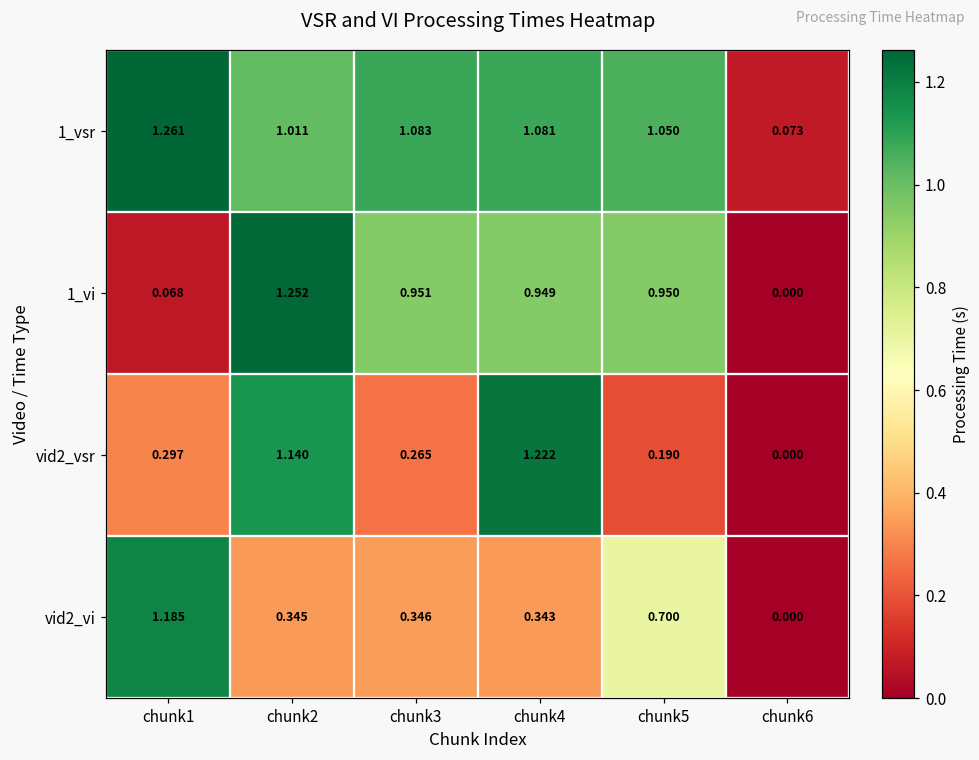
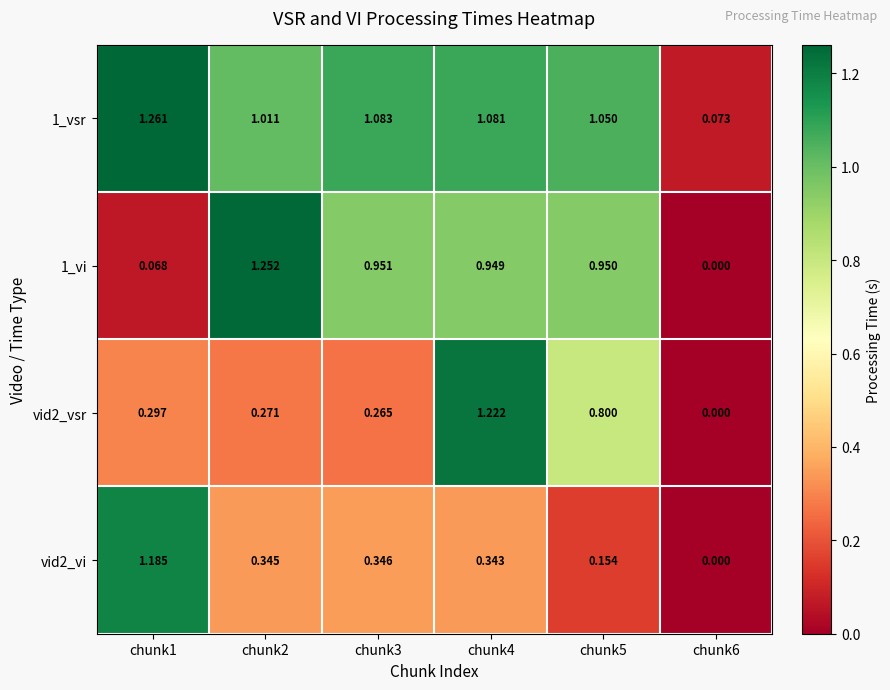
vid2_vsr, chunk2: 1.140 -> 0.271
vid2_vsr, chunk5: 0.190 -> 0.800
vid2_vi, chunk5: 0.700 -> 0.154
